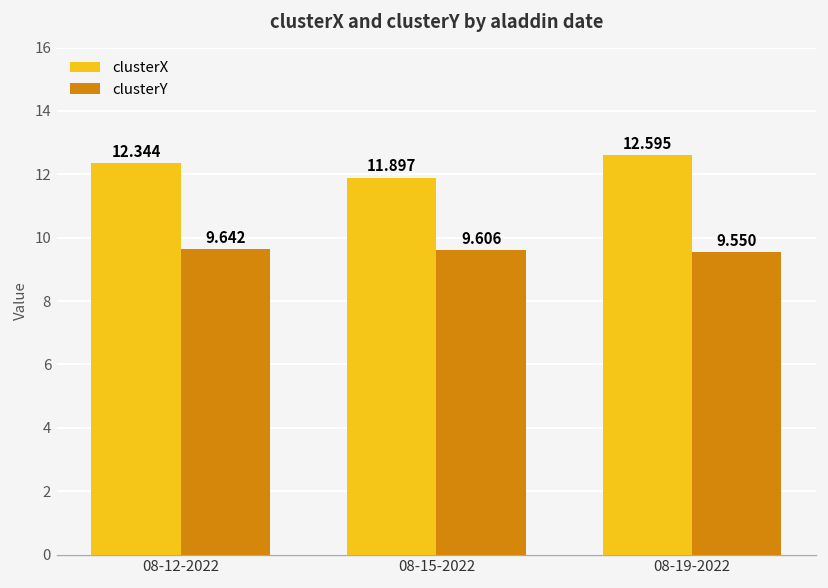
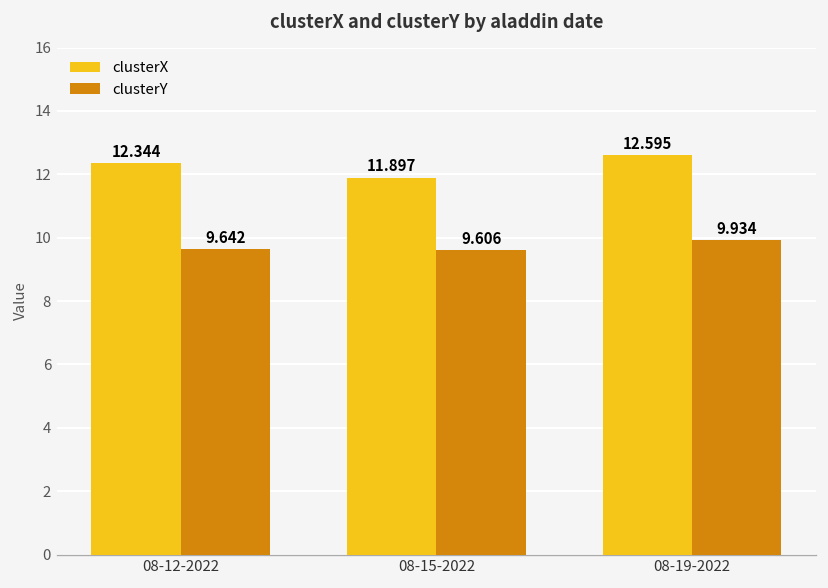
clusterY, 08-19-2022: 9.550 -> 9.934
